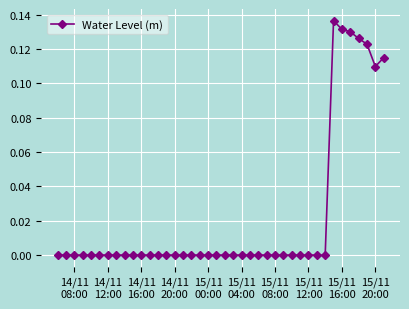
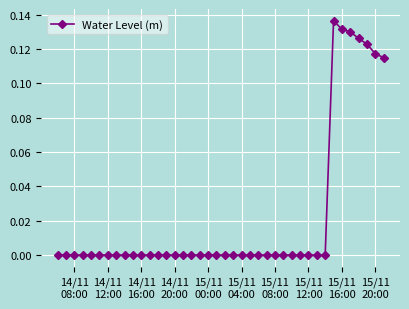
15/11 20:00: 0.110 -> 0.117
